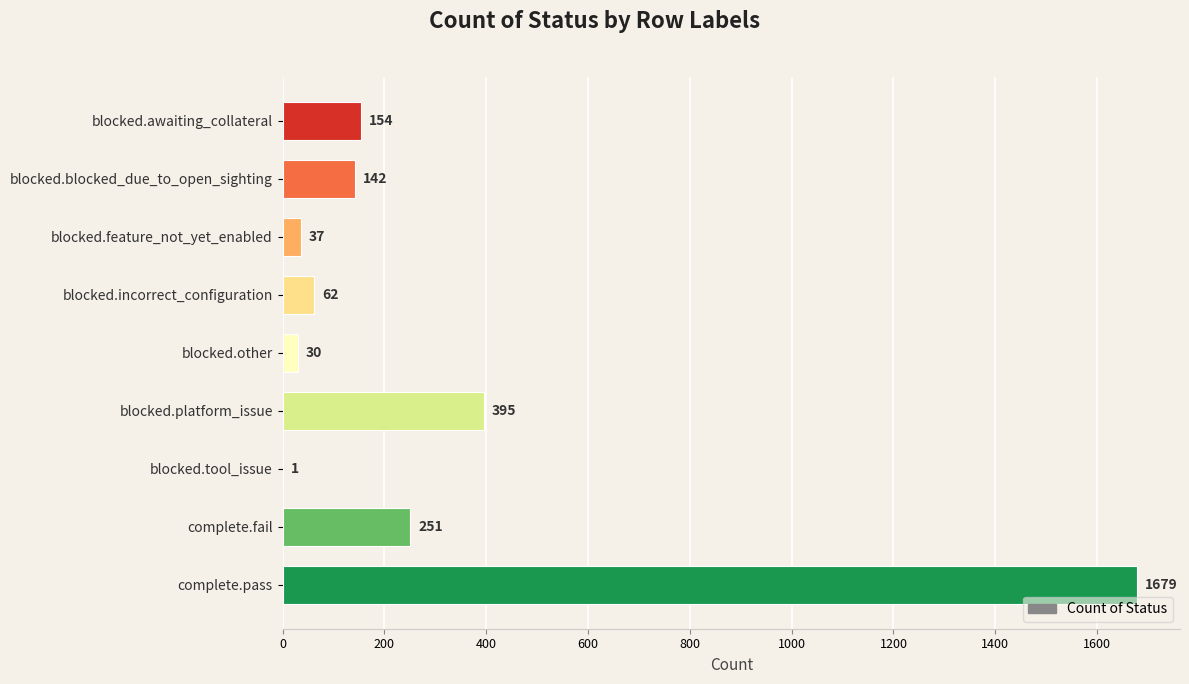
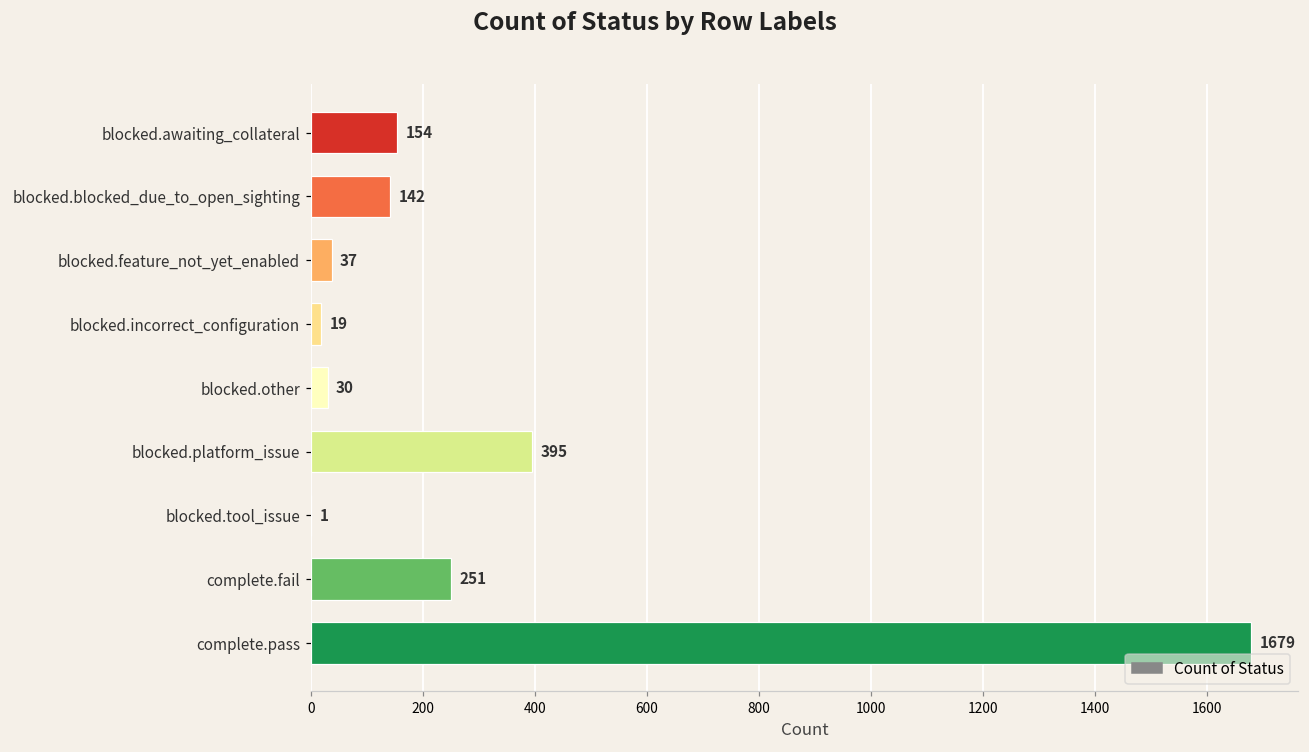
blocked.incorrect_configuration: 62 -> 19
